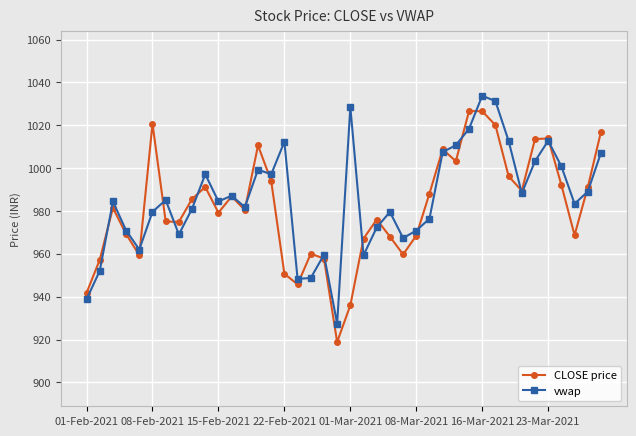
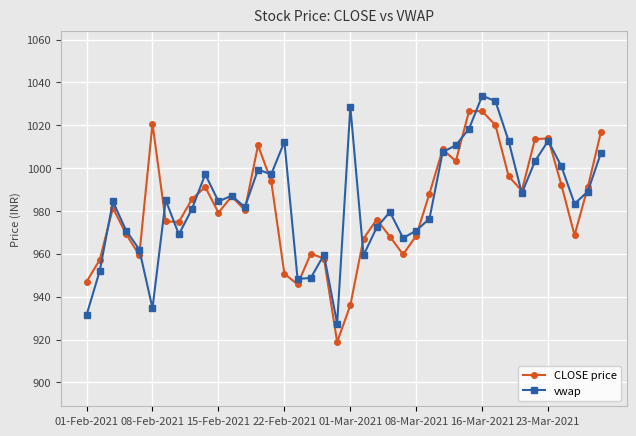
CLOSE price, 01-Feb-2021: 942 -> 947
vwap, 01-Feb-2021: 939 -> 931
vwap, 08-Feb-2021: 980 -> 935
